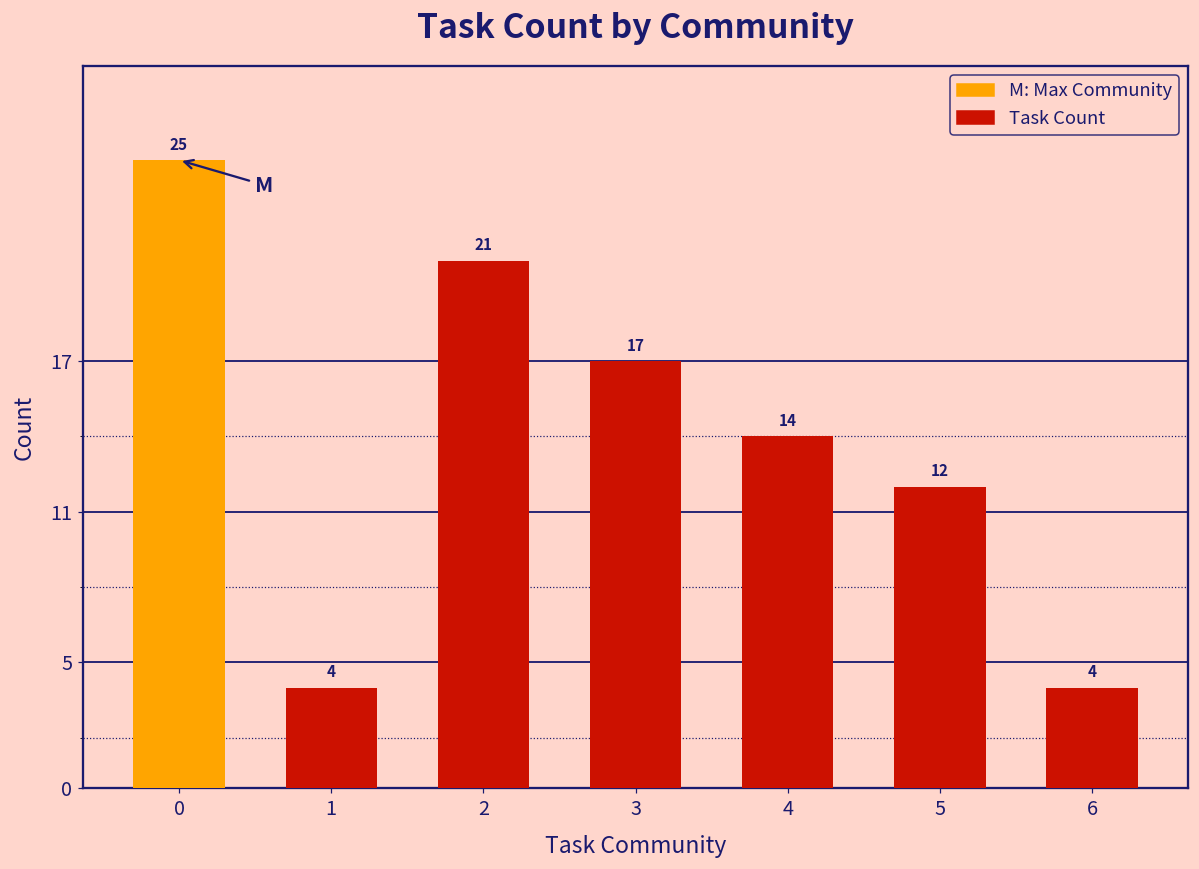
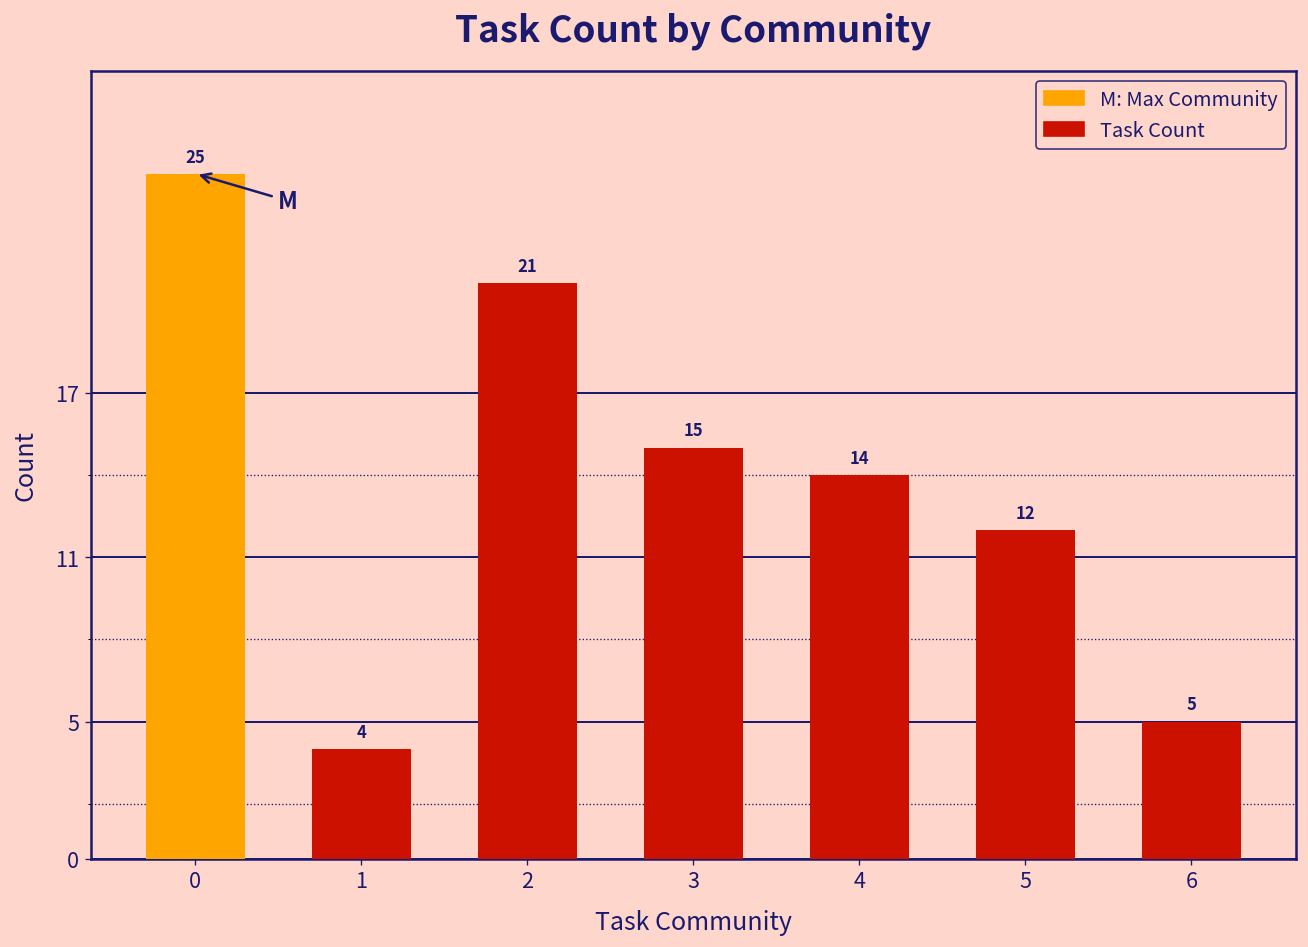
3: 17 -> 15
6: 4 -> 5
